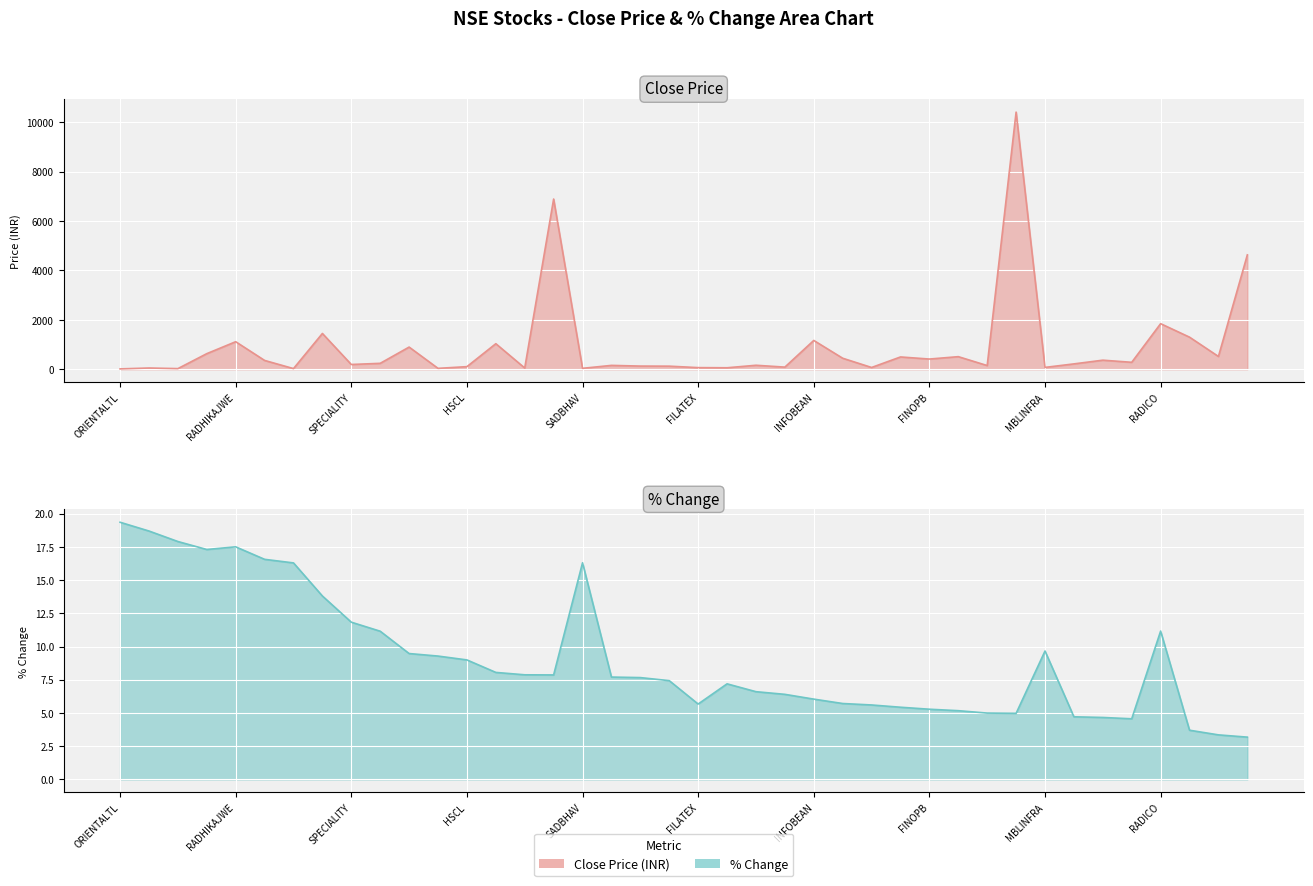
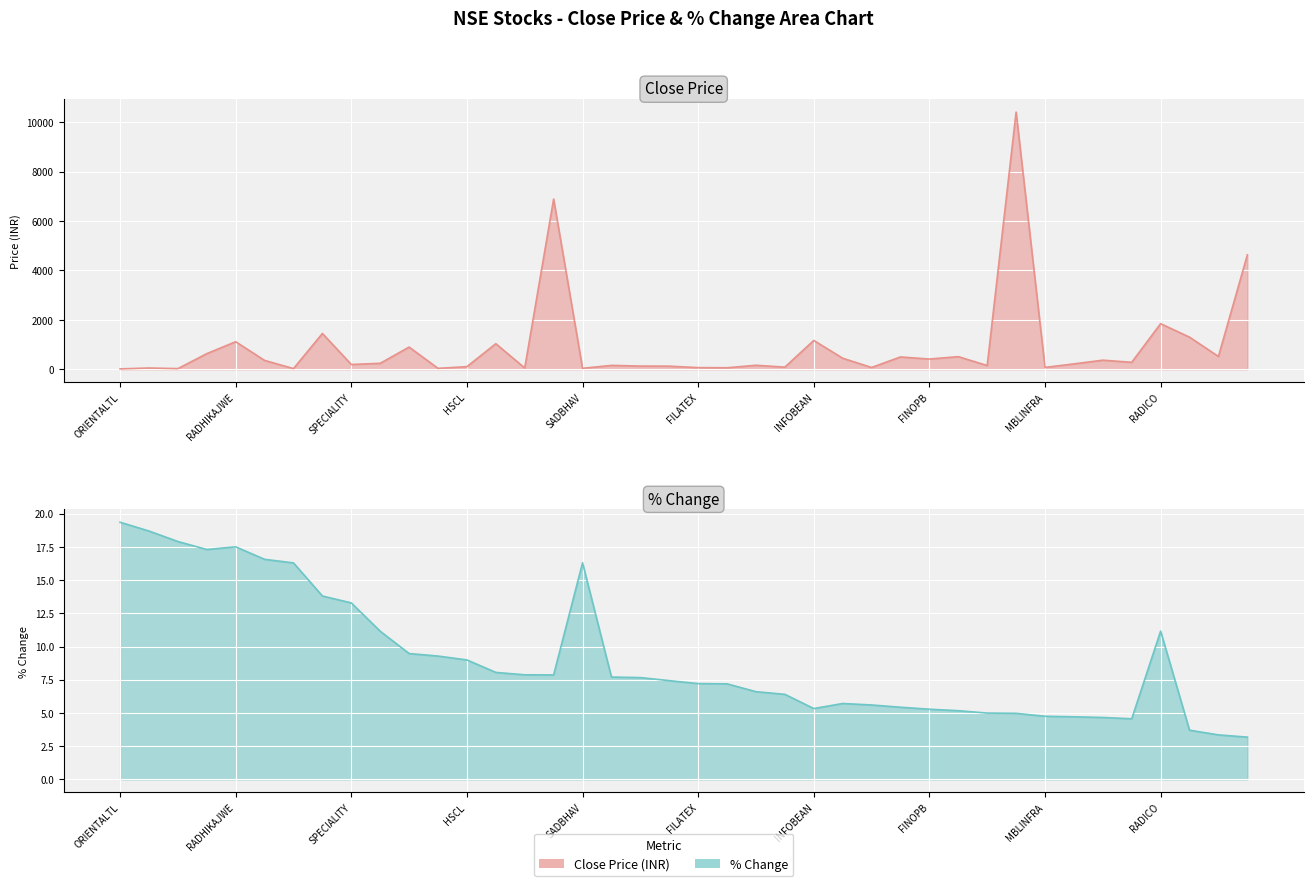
% Change, SPECIALITY: 11.8 -> 13.3
% Change, FILATEX: 5.7 -> 7.2
% Change, INFOBEAN: 6.0 -> 5.3
% Change, MBLINFRA: 9.7 -> 4.8
